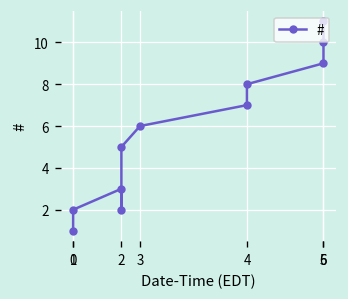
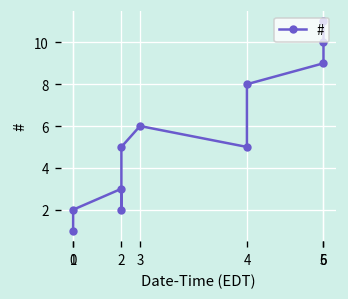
4: 7 -> 5
